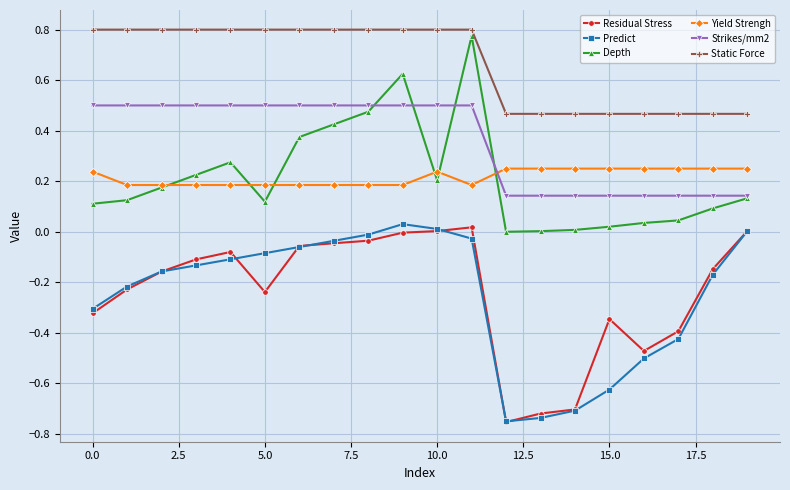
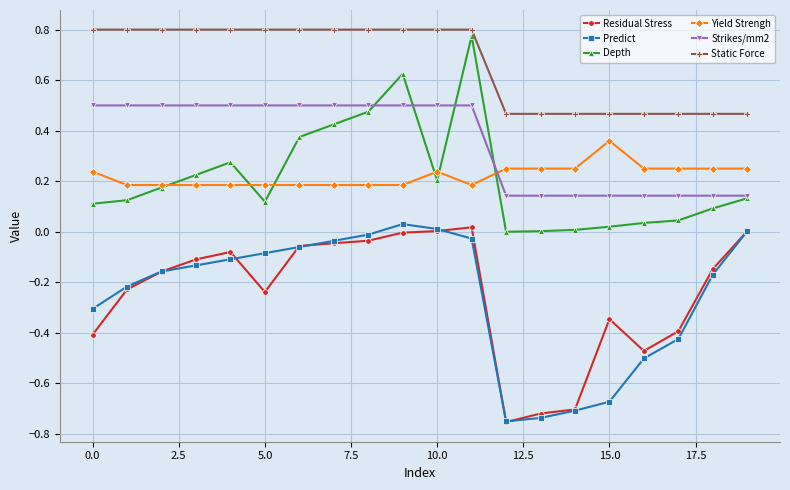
Residual Stress, 0.0: -0.32 -> -0.41
Predict, 15.0: -0.62 -> -0.67
Yield Strengh, 15.0: 0.25 -> 0.36
